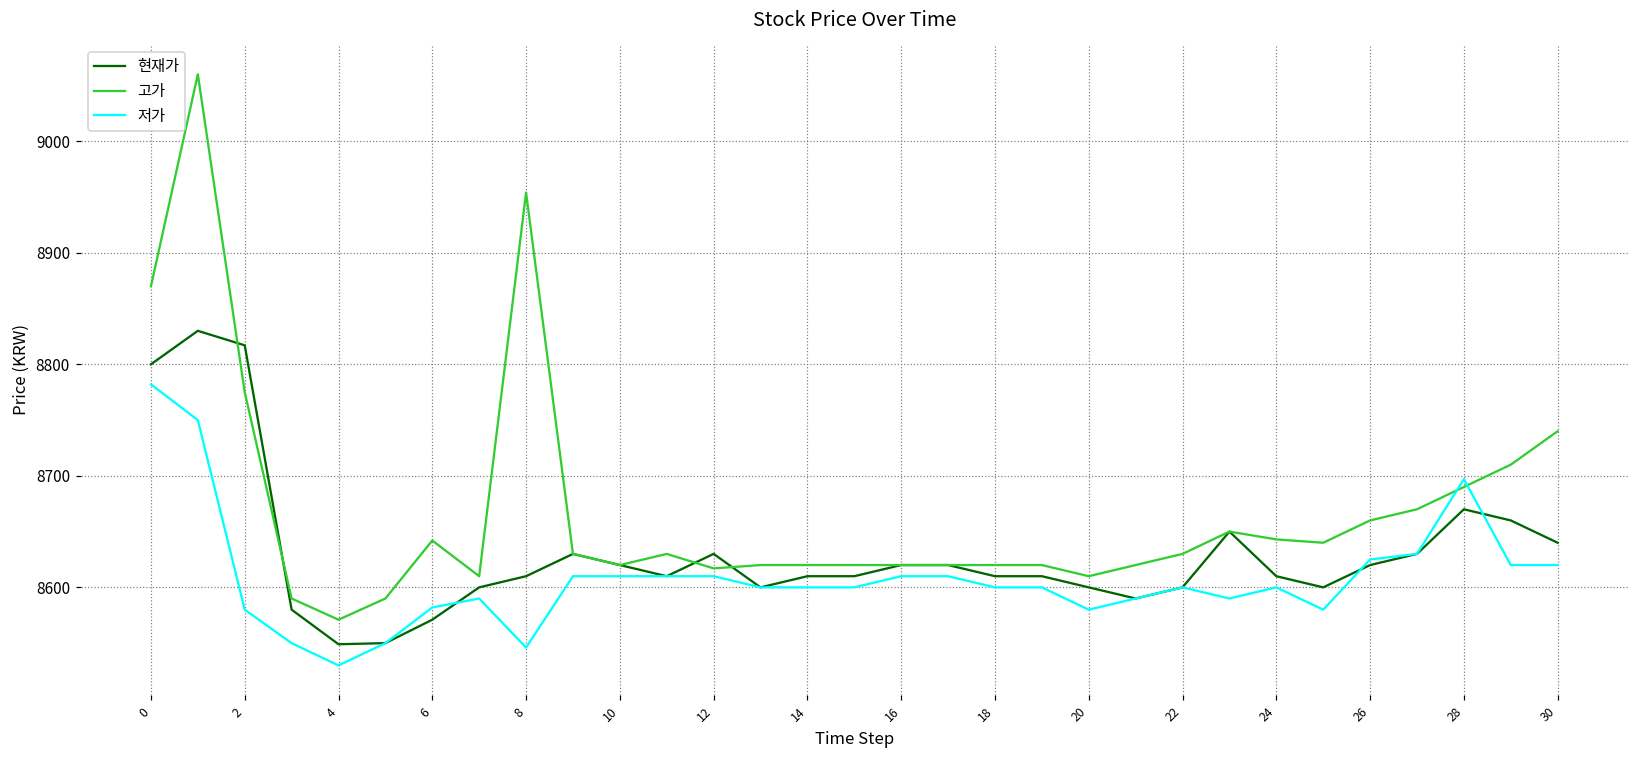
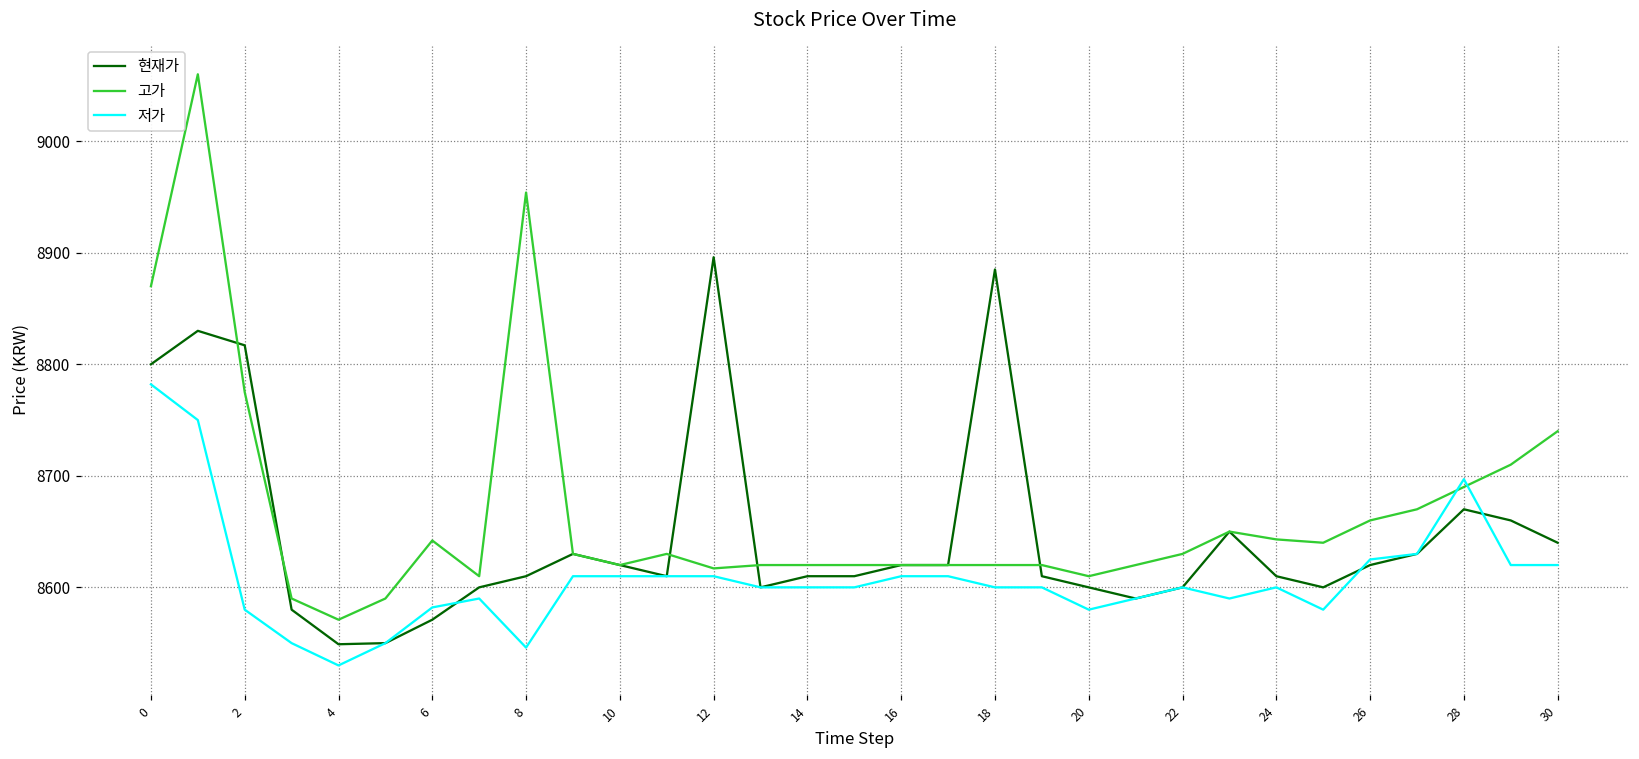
현재가, 12: 8630 -> 8896
현재가, 18: 8610 -> 8885
